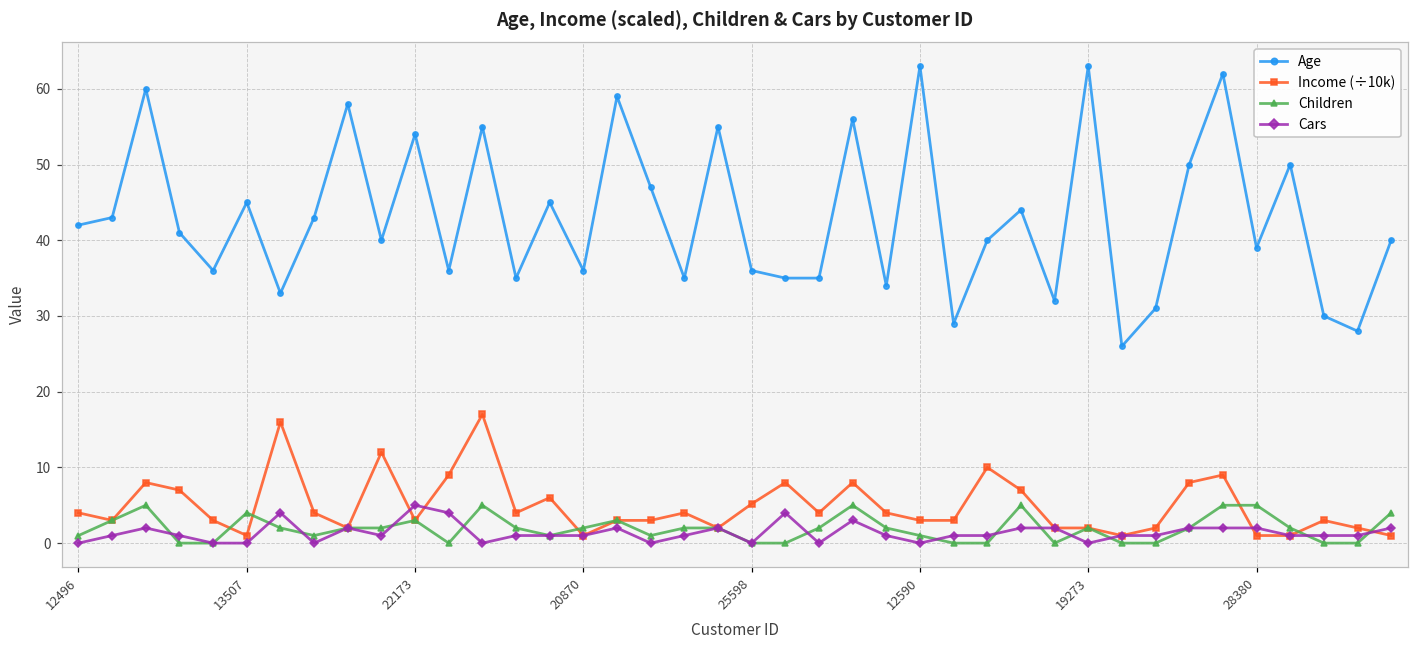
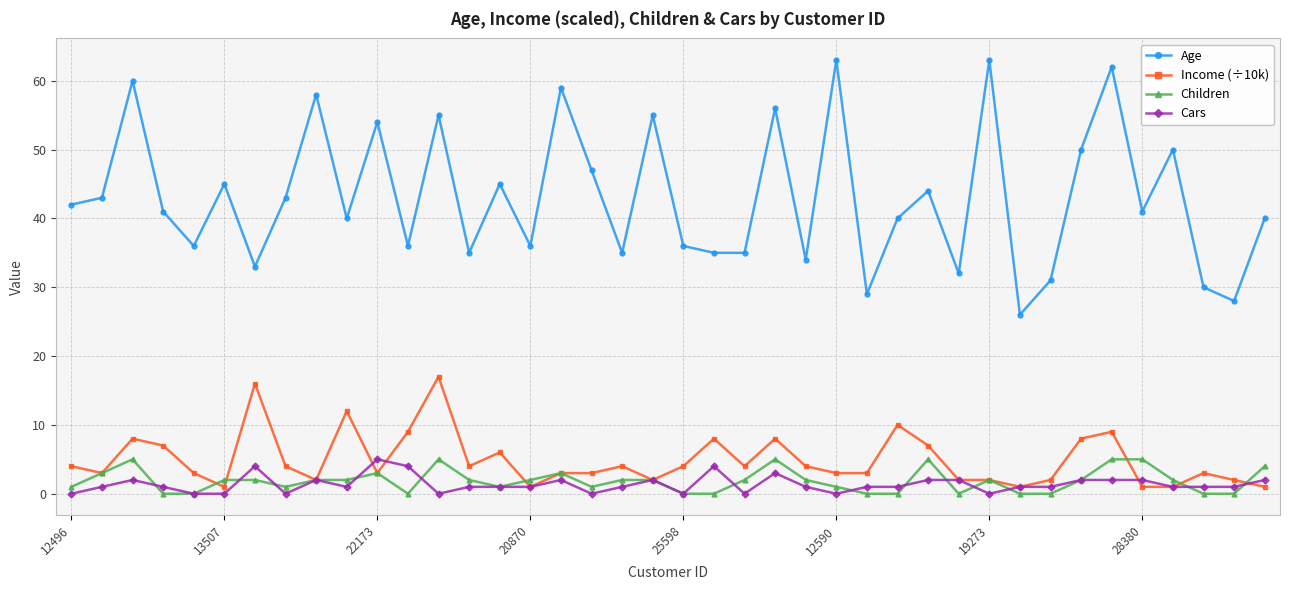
Children, 13507: 4 -> 2
Income (÷10k), 25598: 5 -> 4
Age, 28380: 39 -> 41
